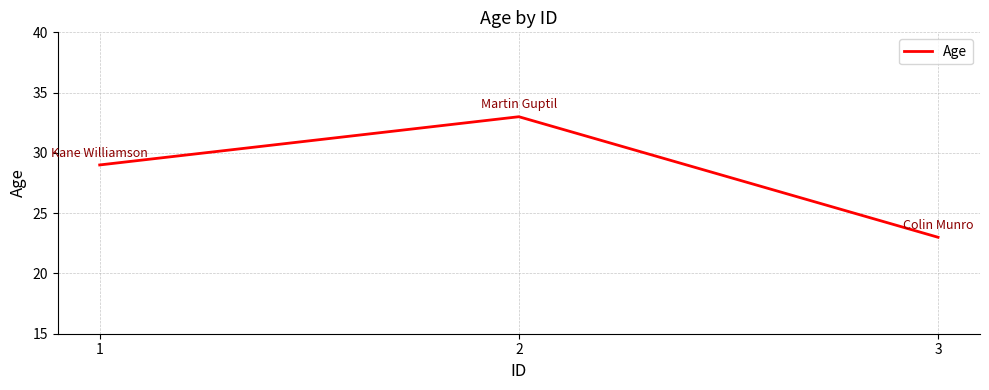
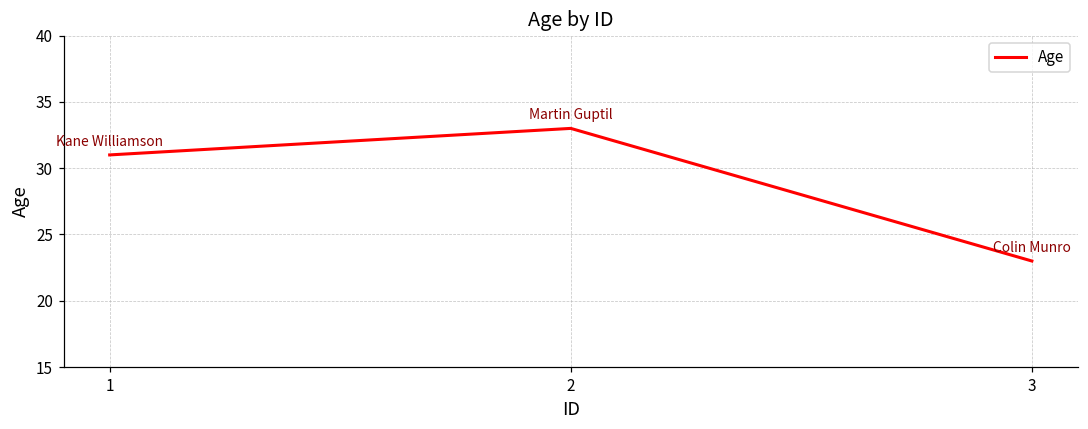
1: 29 -> 31
